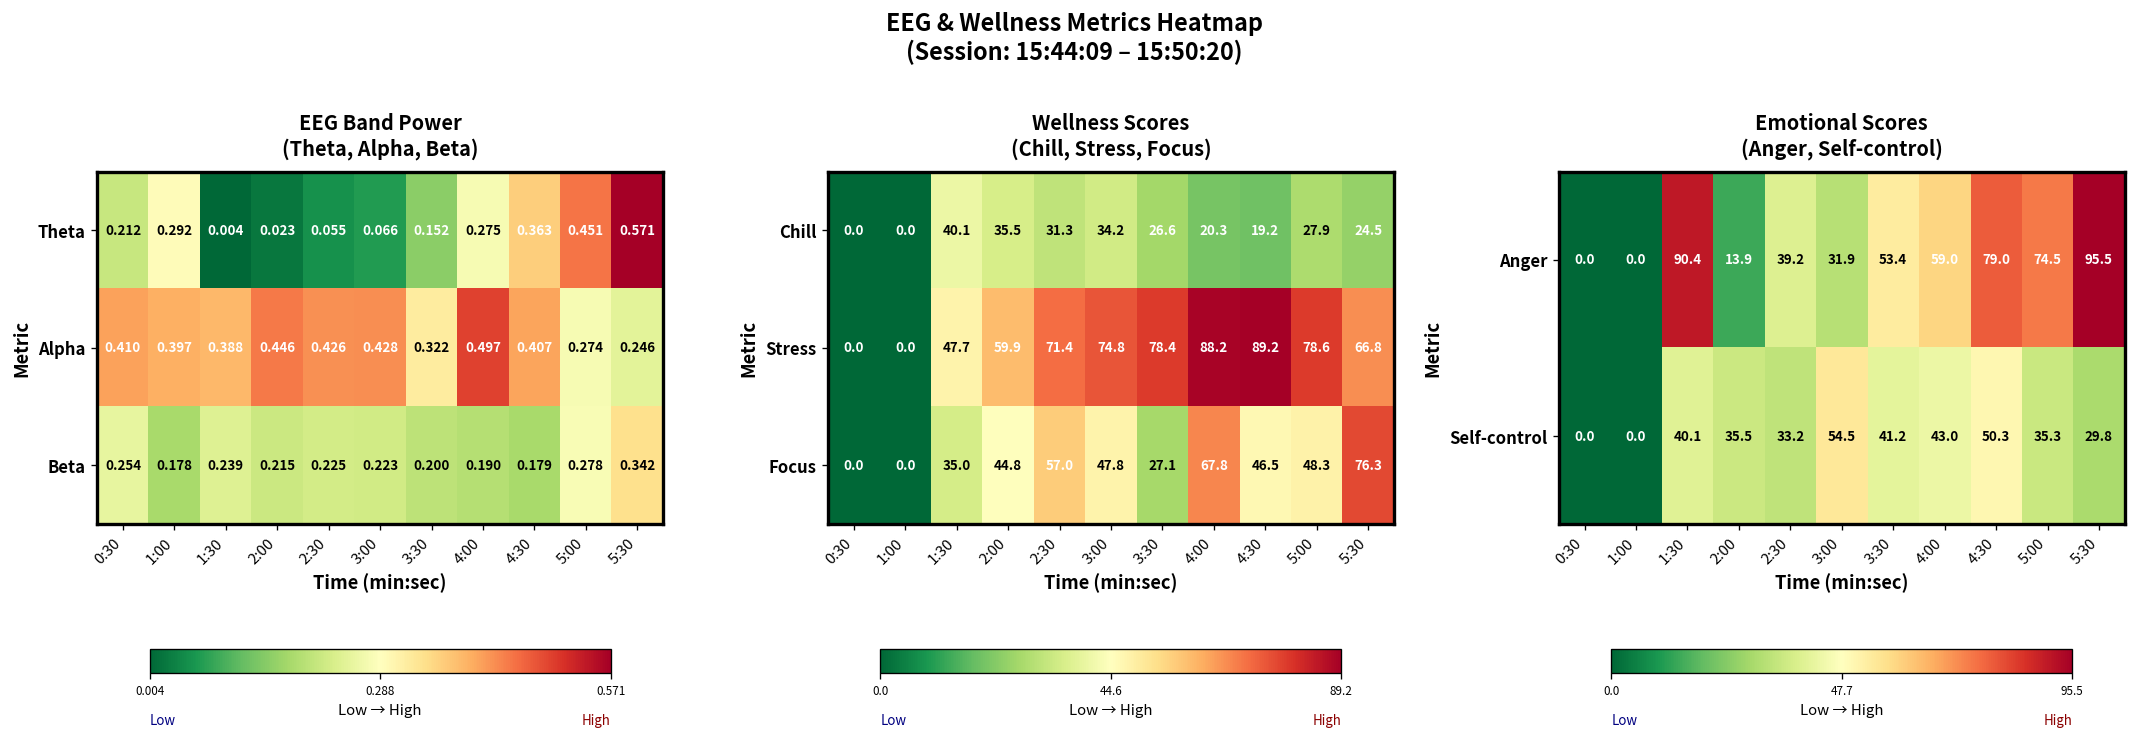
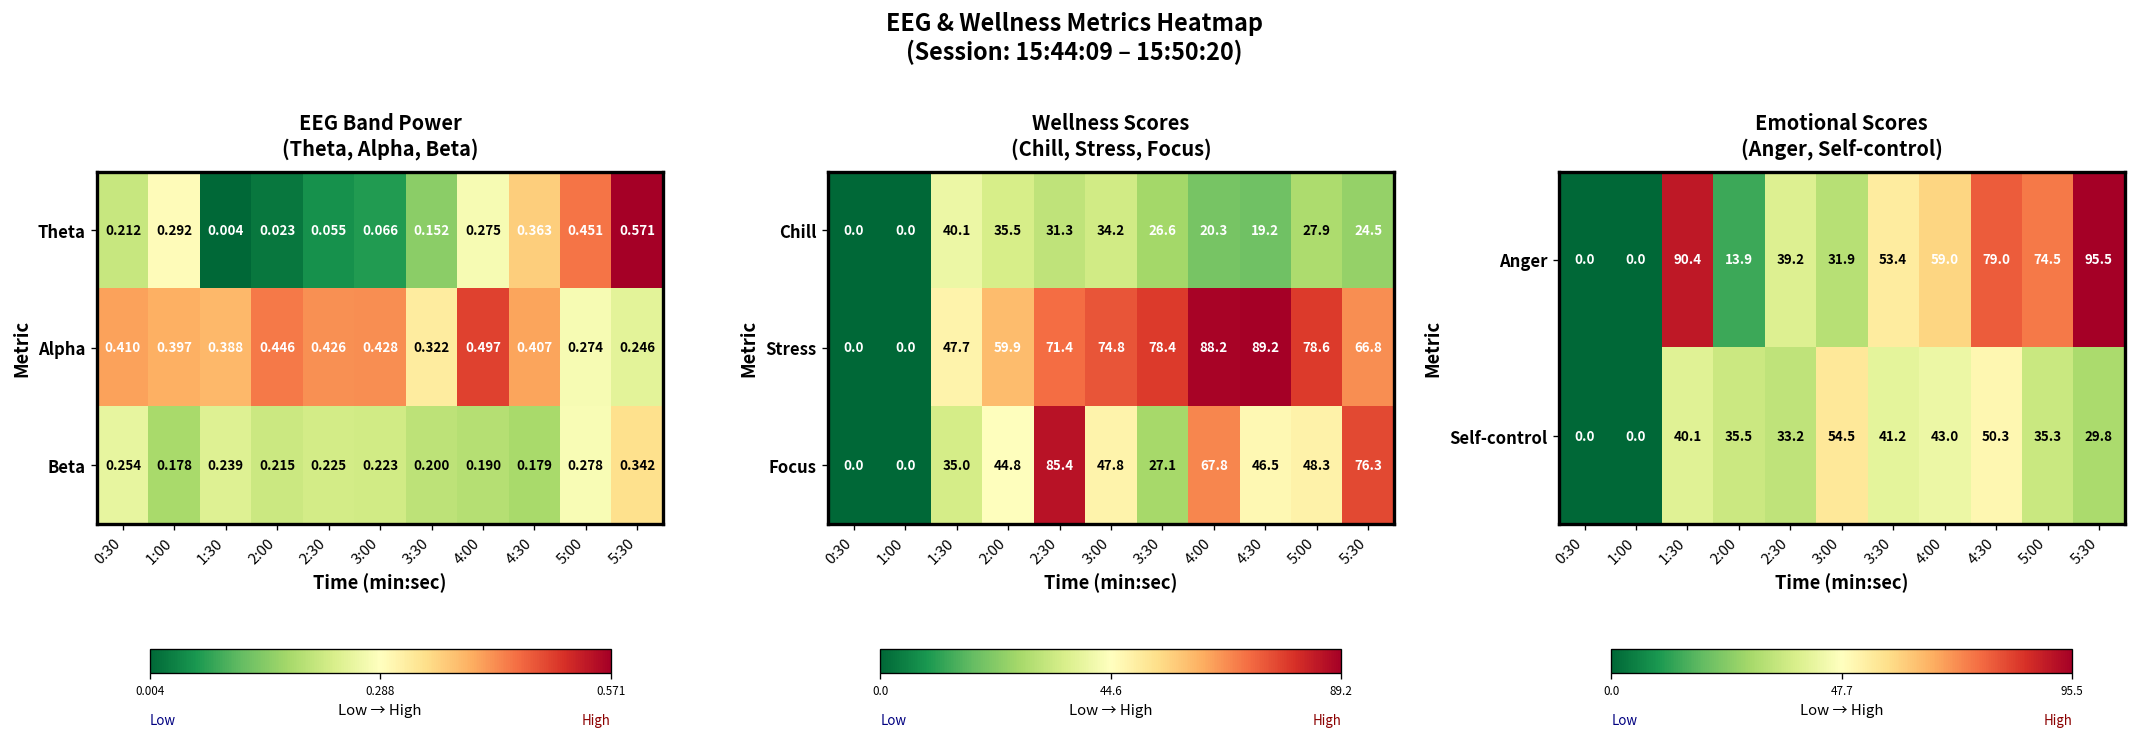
Wellness Scores (Chill, Stress, Focus), Focus, 2:30: 57.0 -> 85.4
